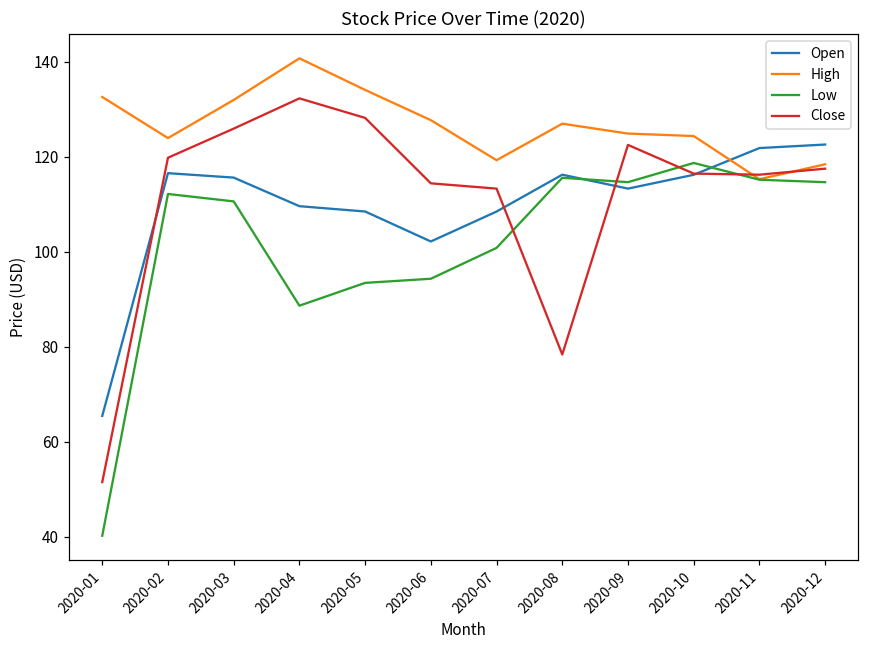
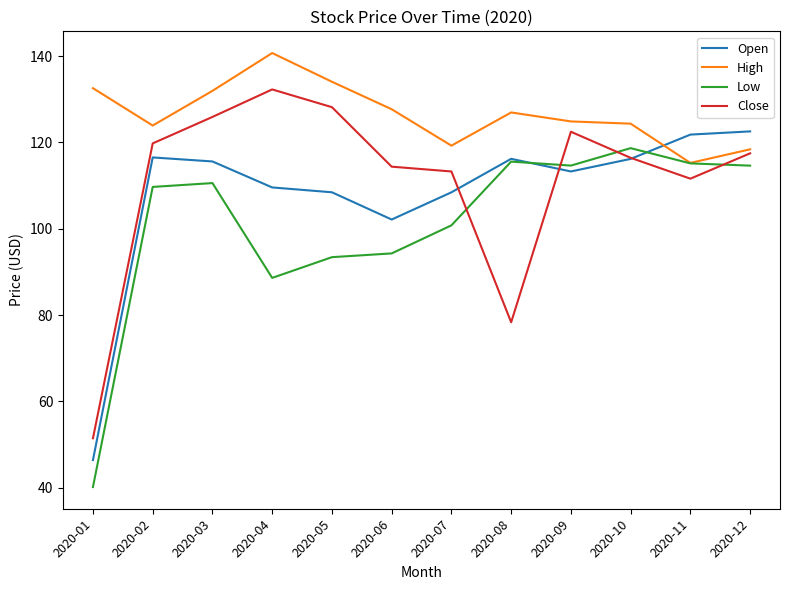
Open, 2020-01: 65 -> 46
Low, 2020-02: 112 -> 110
Close, 2020-11: 116 -> 112
